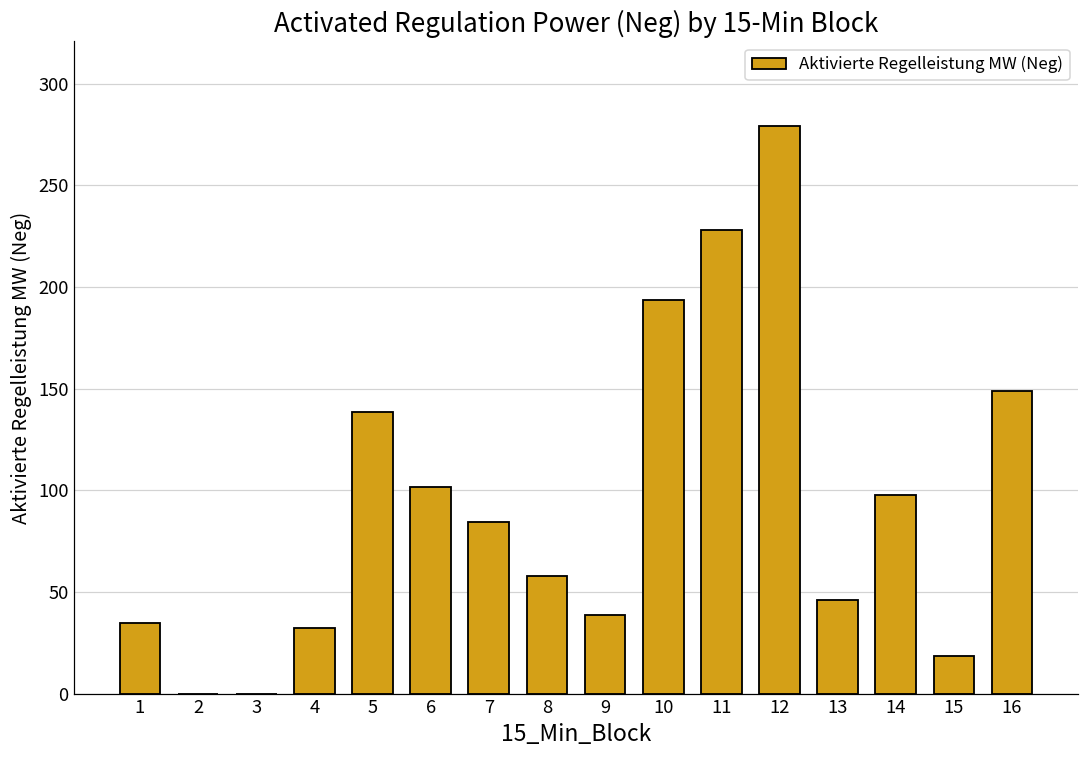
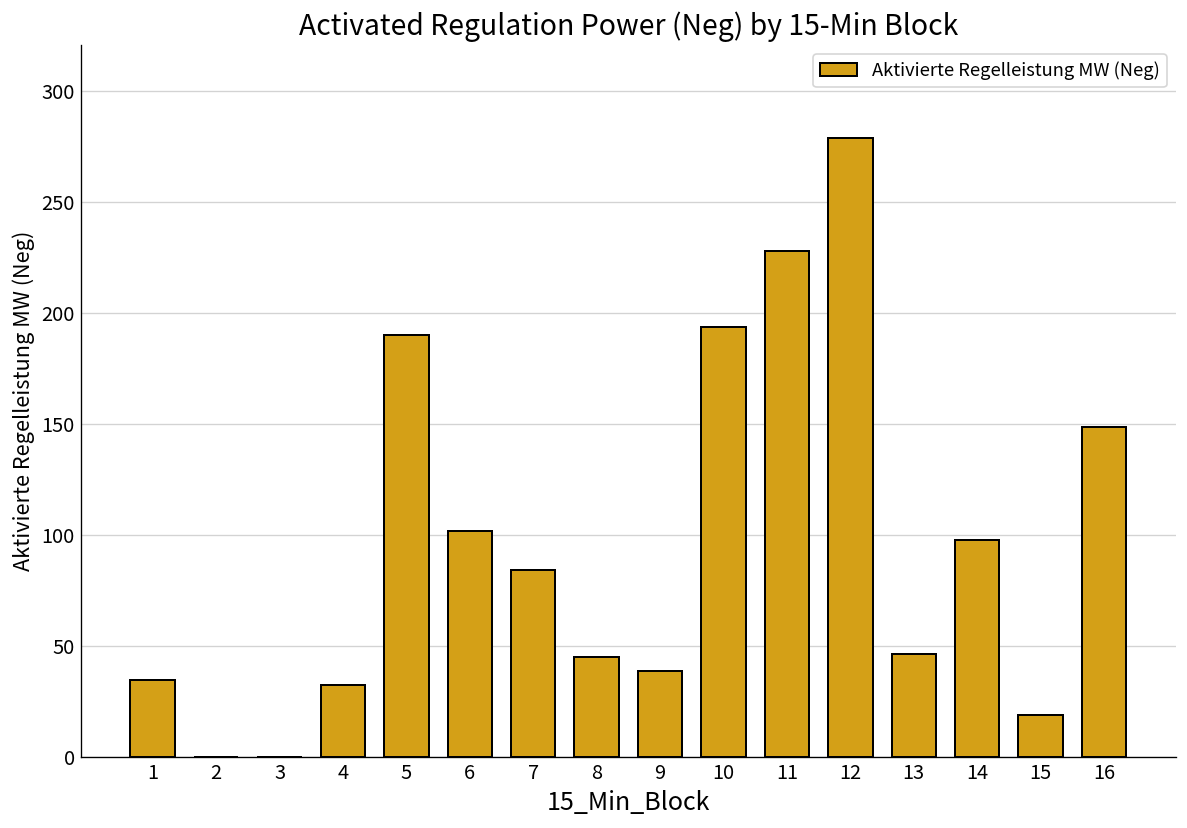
5: 139 -> 190
8: 58 -> 45
